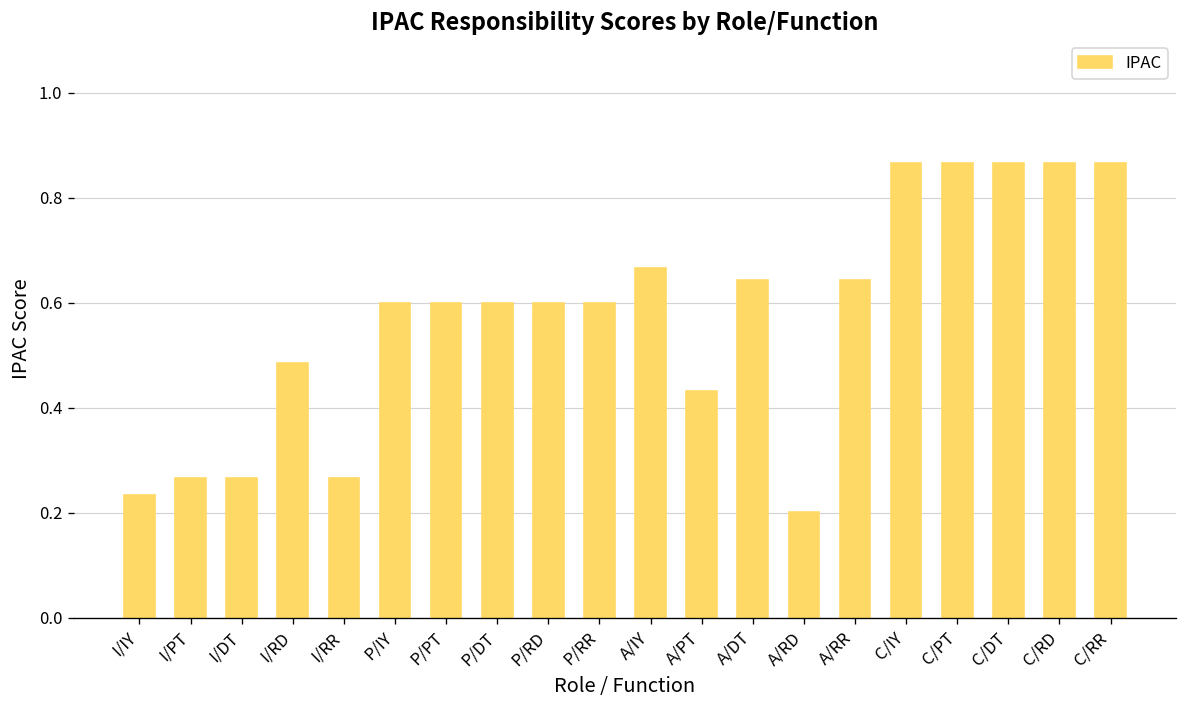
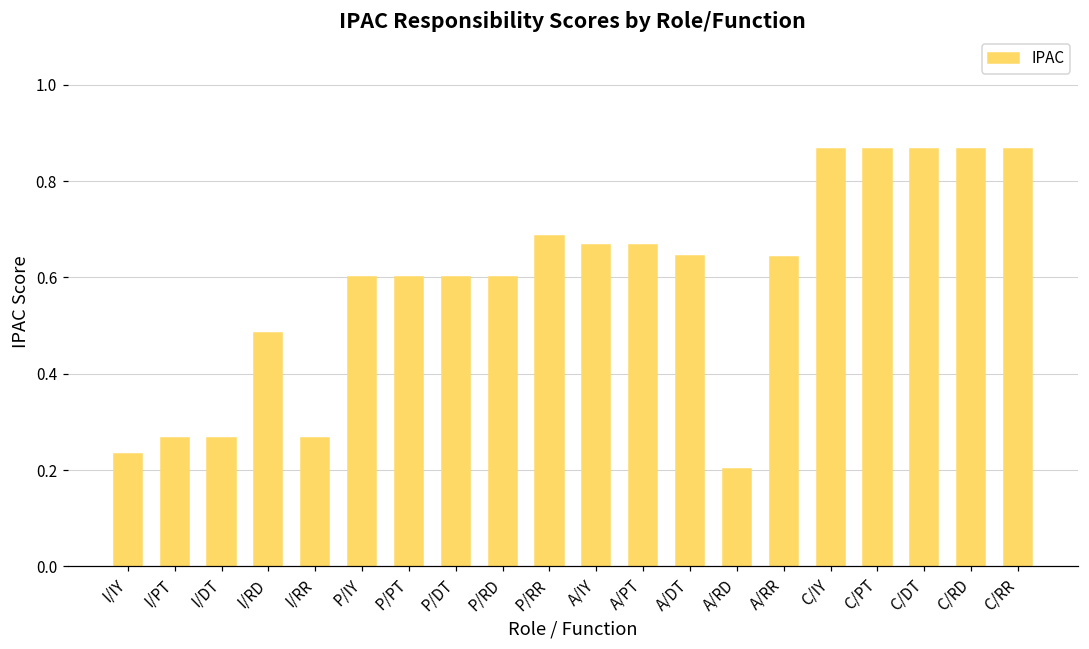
P/RR: 0.60 -> 0.69
A/PT: 0.43 -> 0.67
